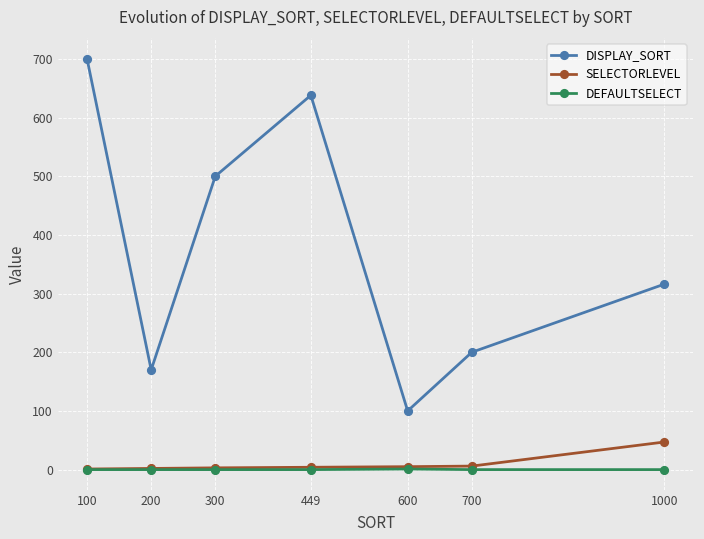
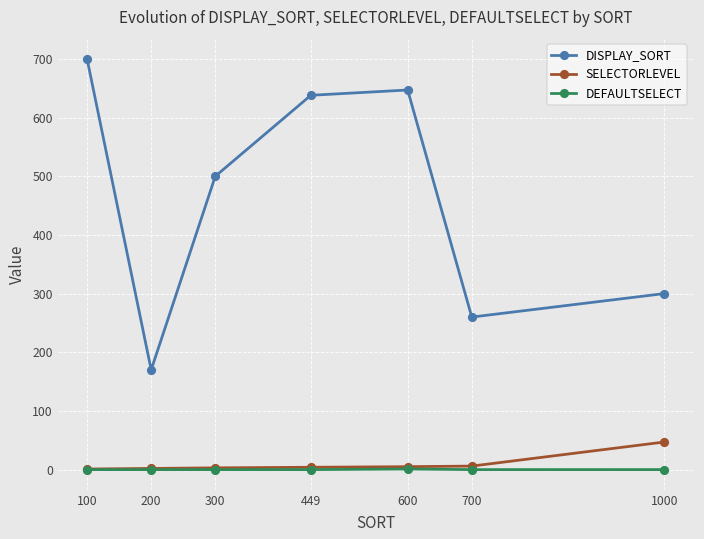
DISPLAY_SORT, 600: 100 -> 650
DISPLAY_SORT, 700: 200 -> 260
DISPLAY_SORT, 1000: 320 -> 300
